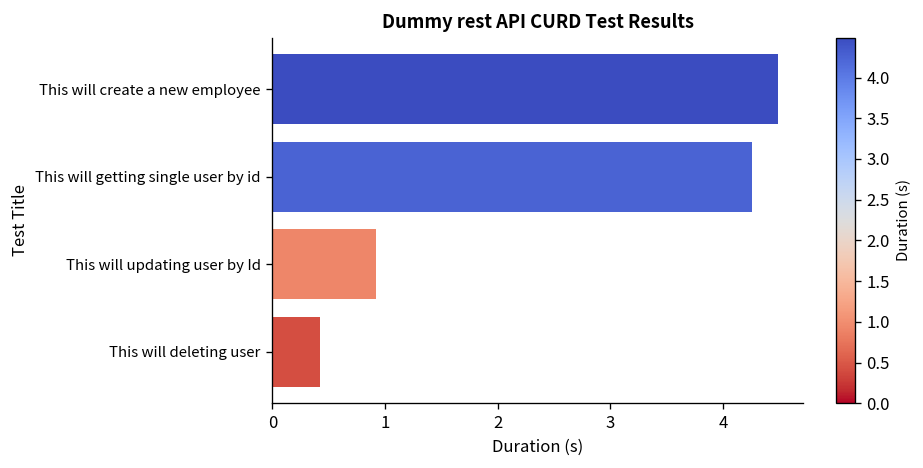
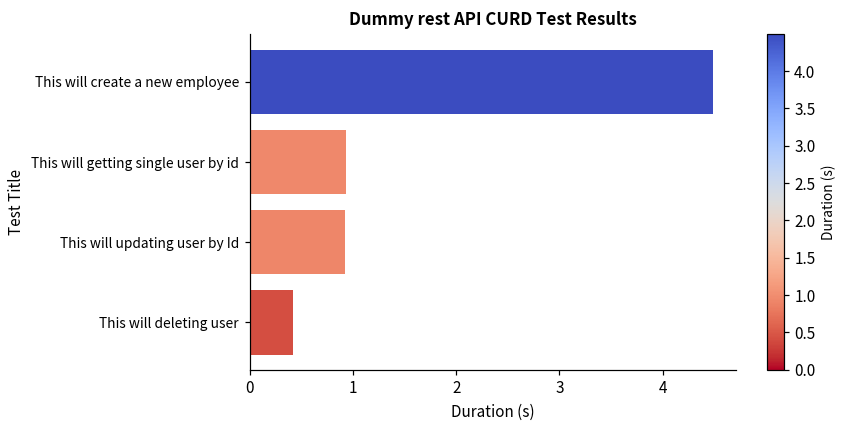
This will getting single user by id: 4.3 -> 0.9
